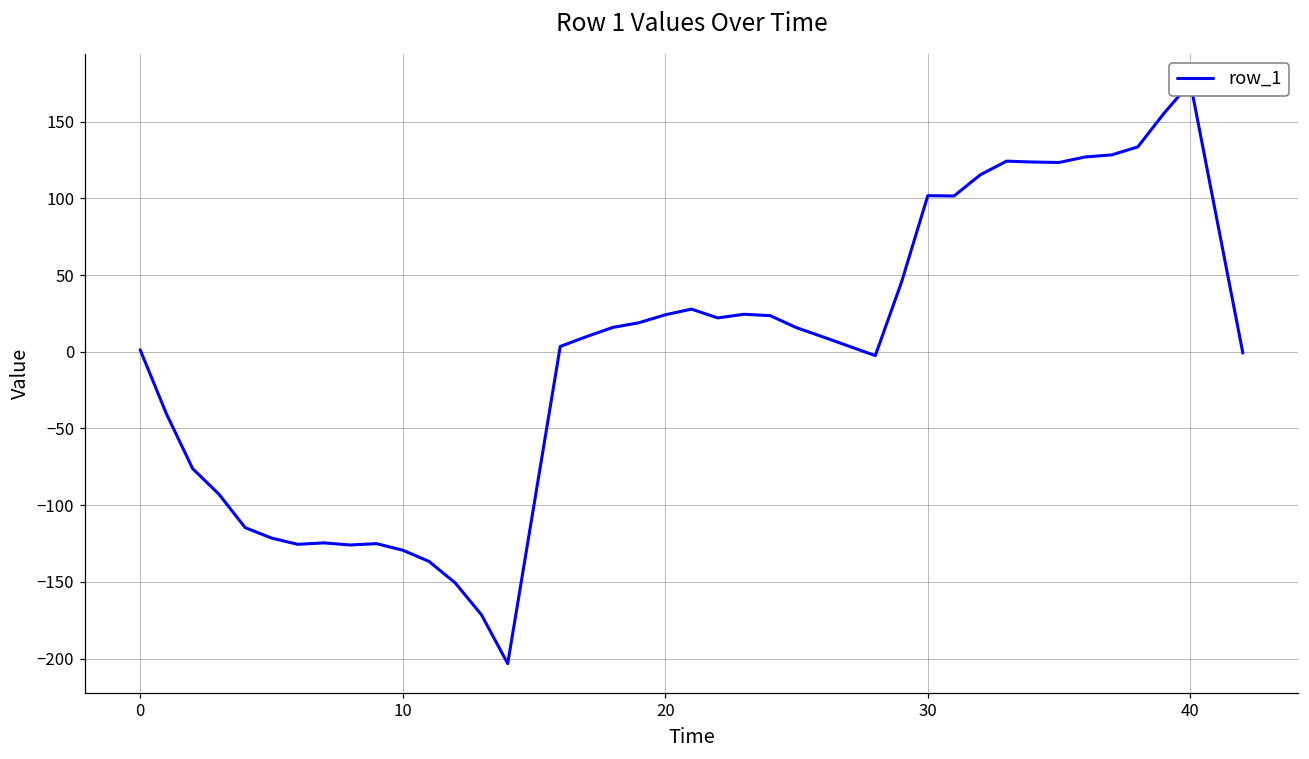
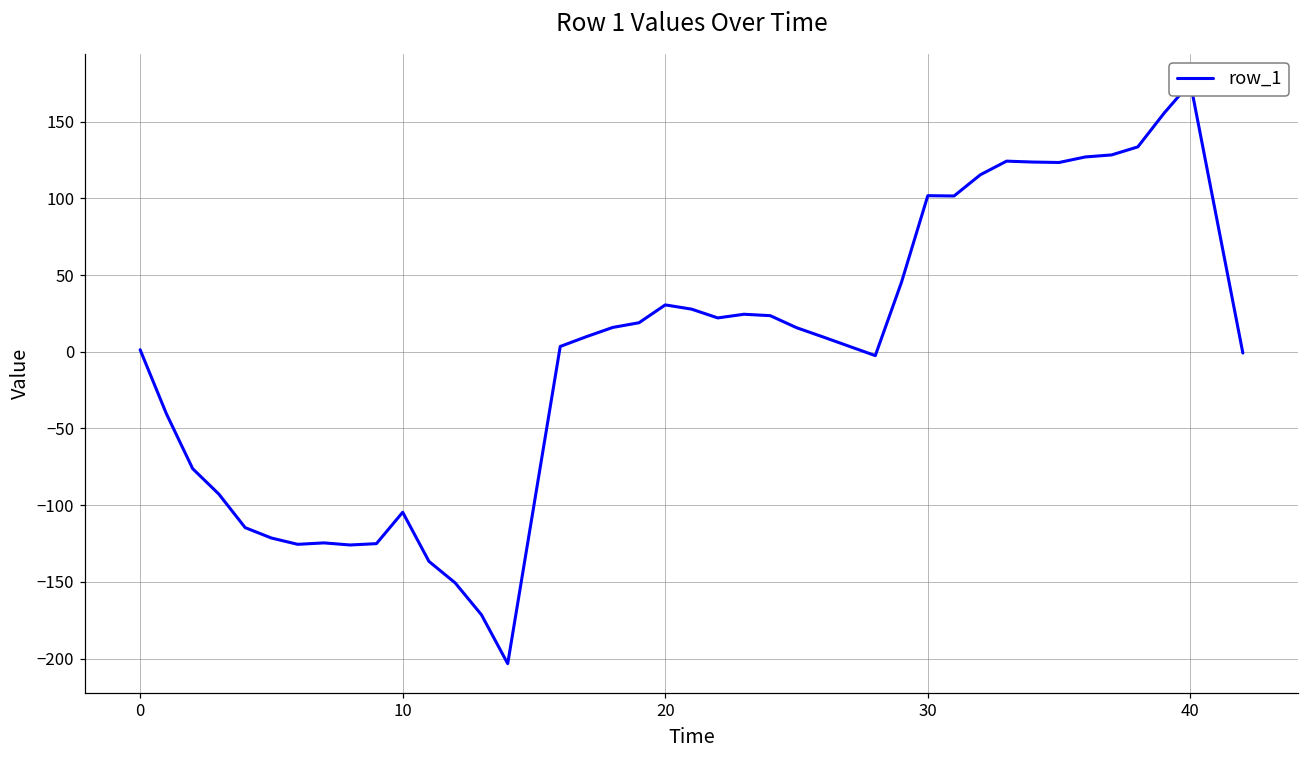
10: -129 -> -105
20: 24 -> 31
